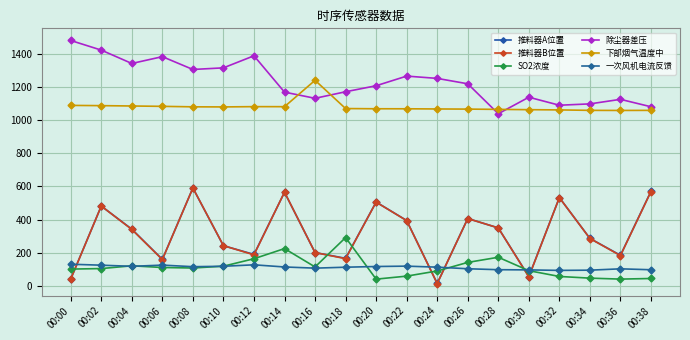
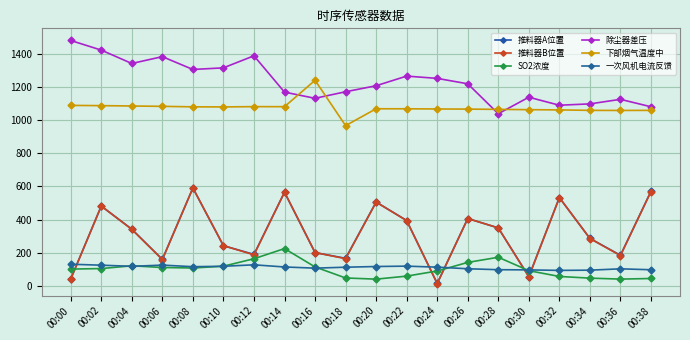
SO2浓度, 00:18: 290 -> 50
下部烟气温度中, 00:18: 1070 -> 970
